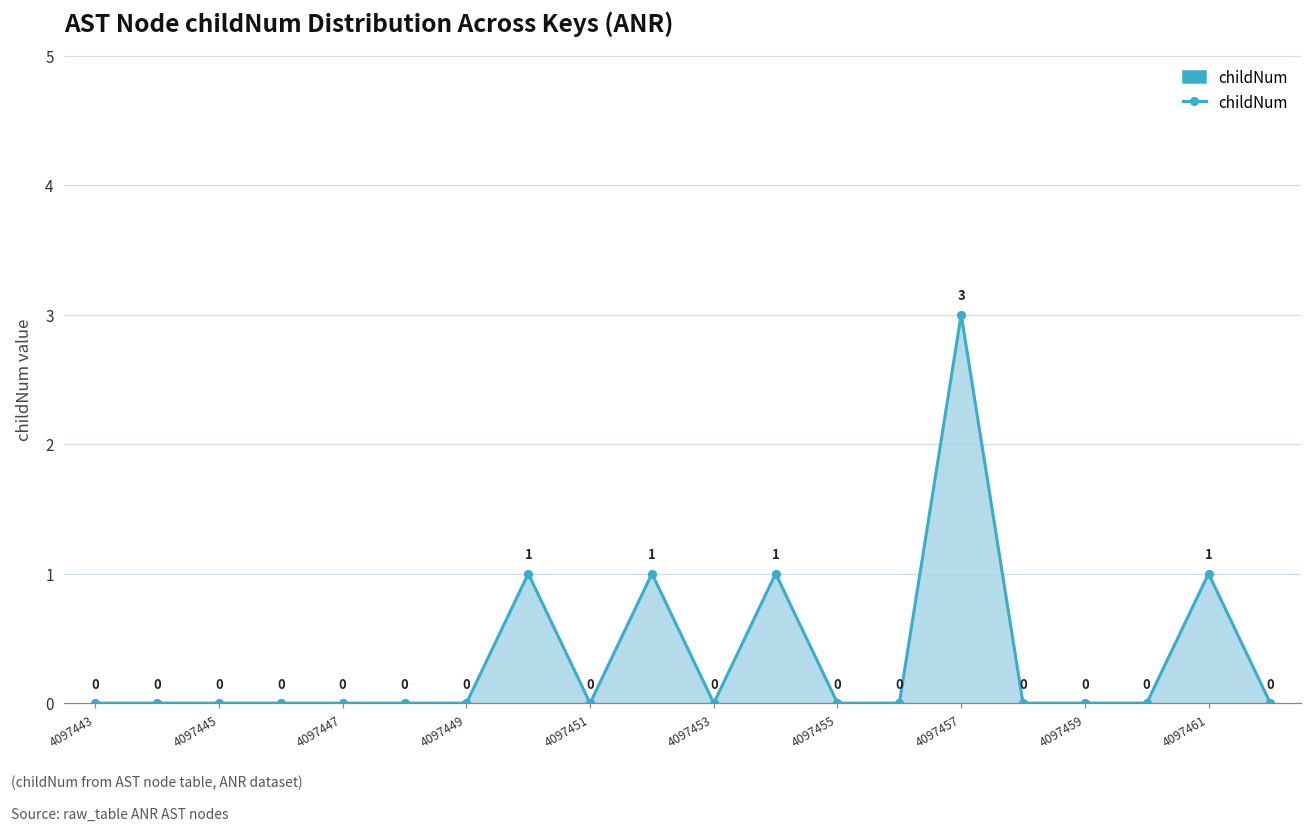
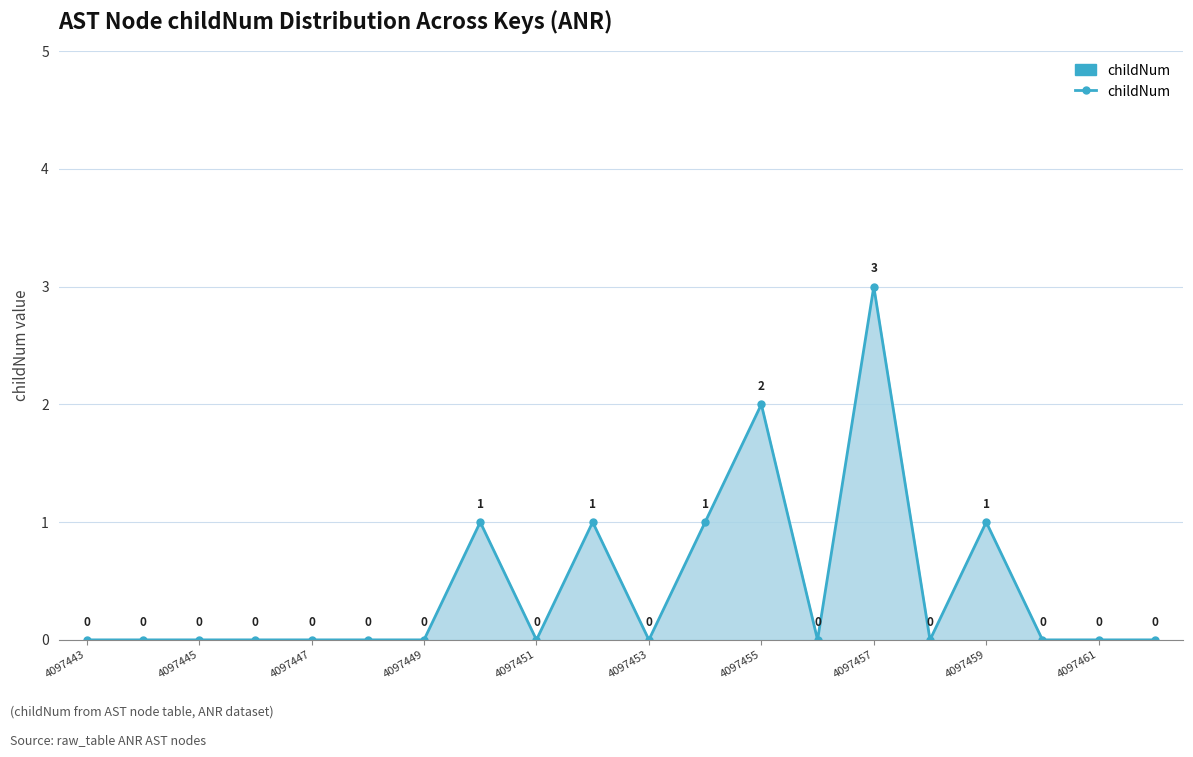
4097455: 0 -> 2
4097459: 0 -> 1
4097461: 1 -> 0
